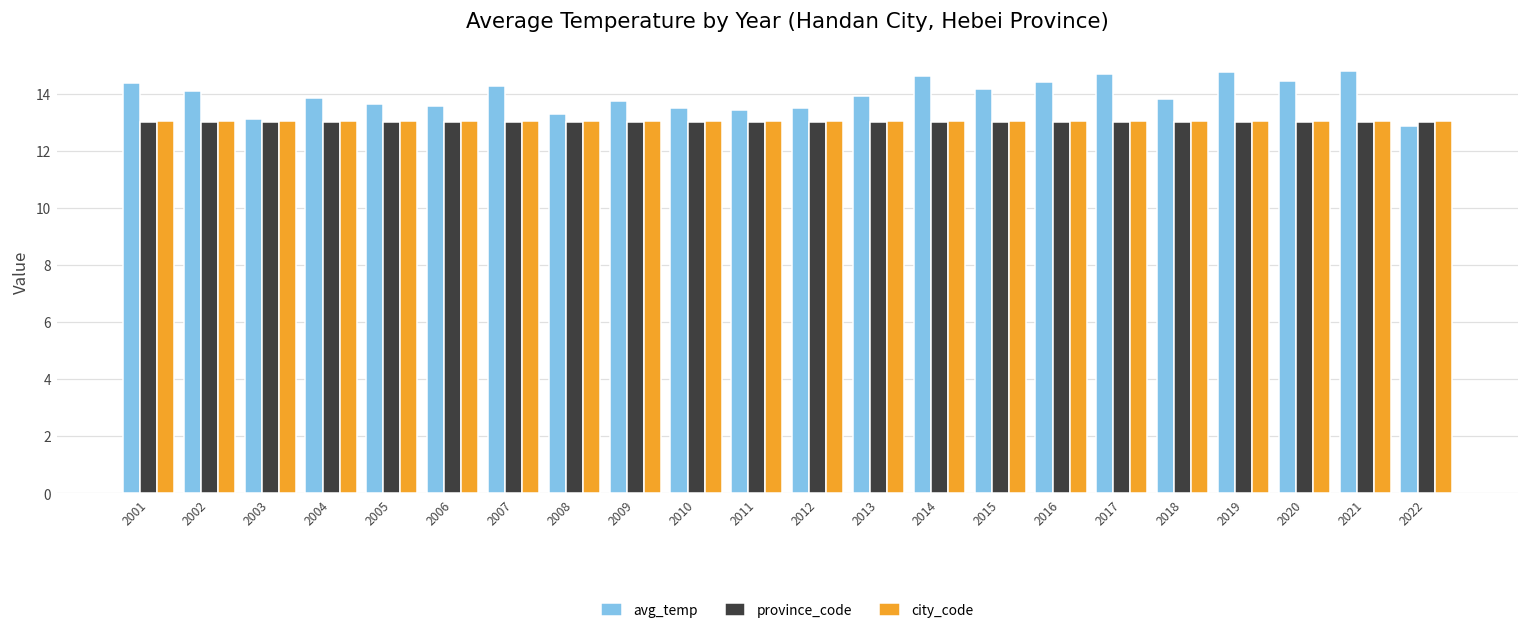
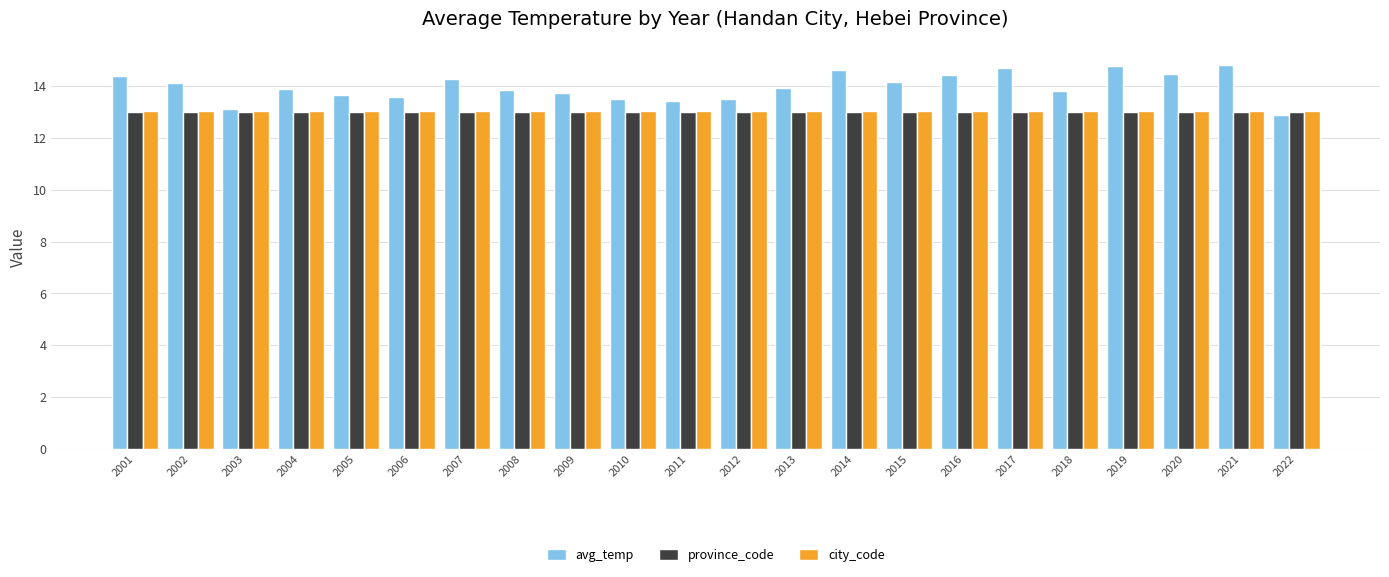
avg_temp, 2008: 13.3 -> 13.8
